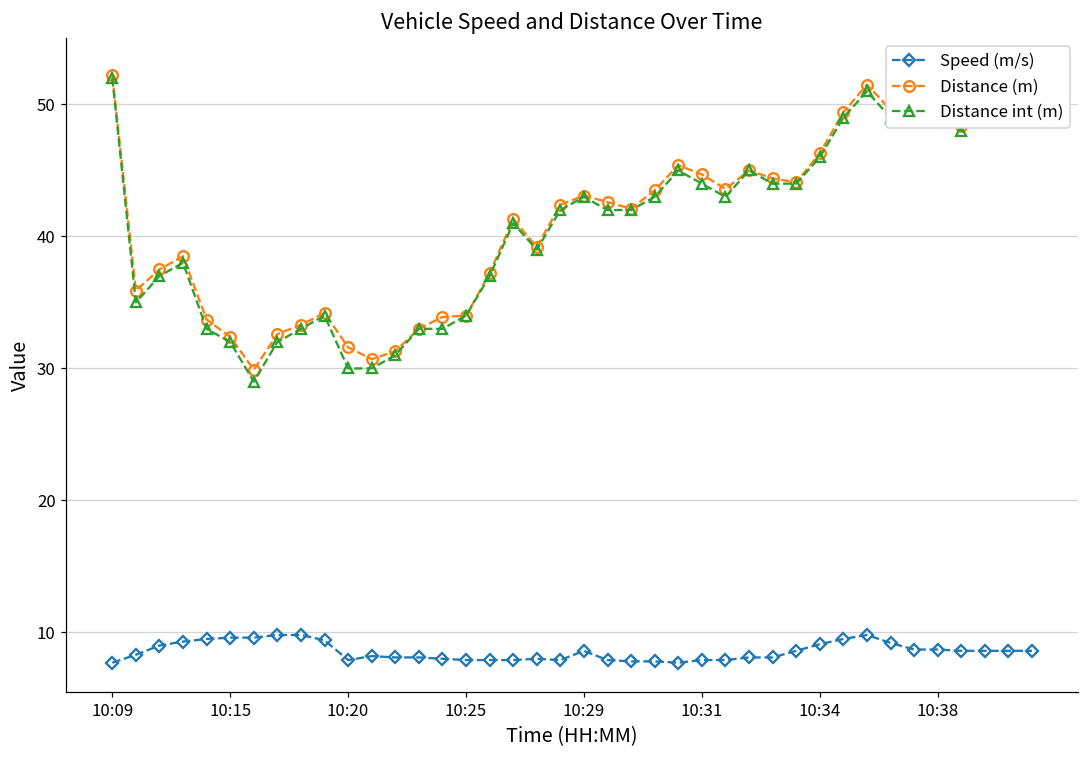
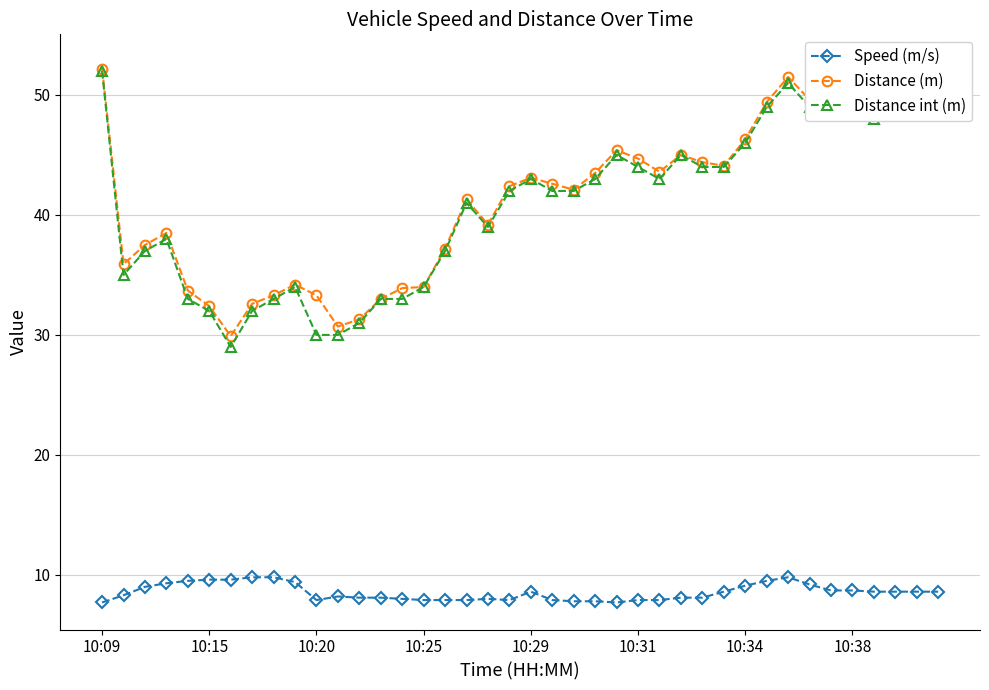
Distance (m), 10:20: 31.6 -> 33.3
